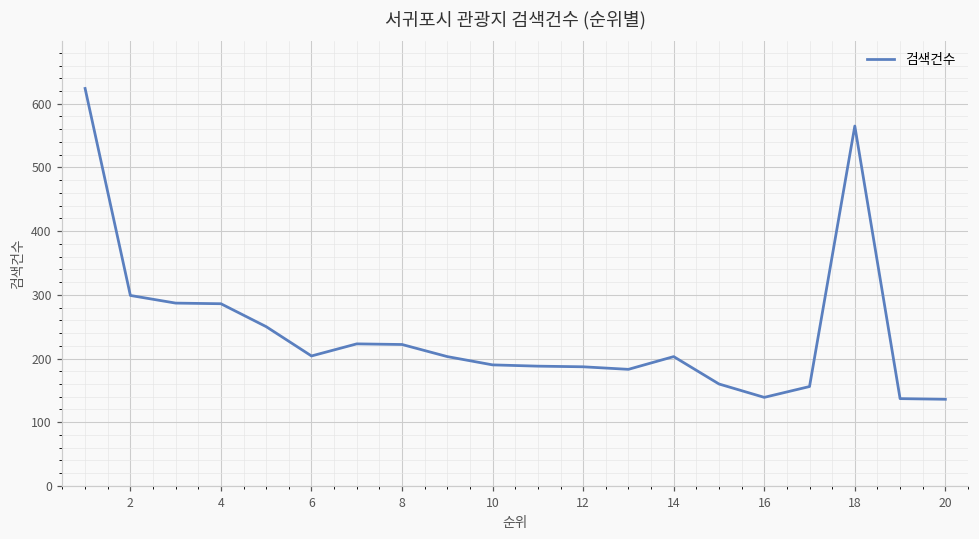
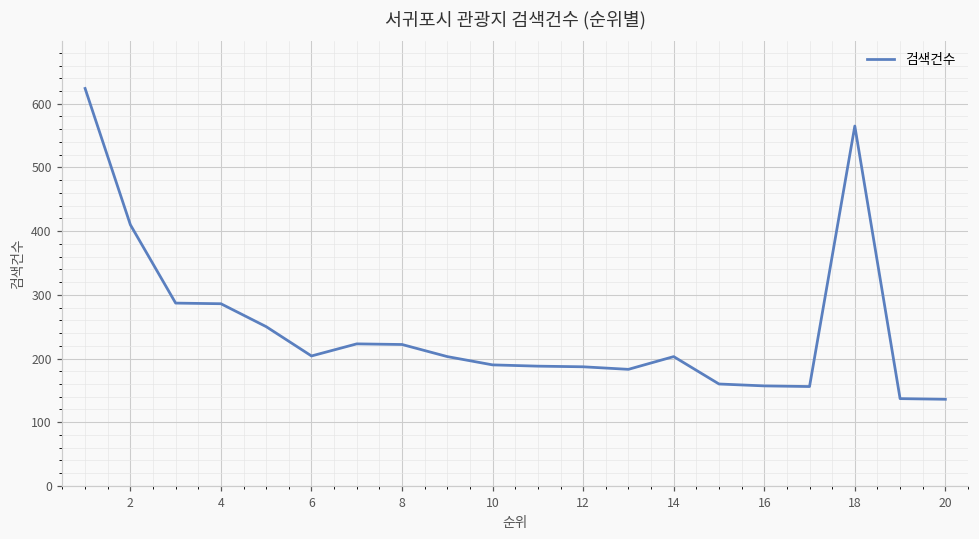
2: 300 -> 410
16: 140 -> 160
